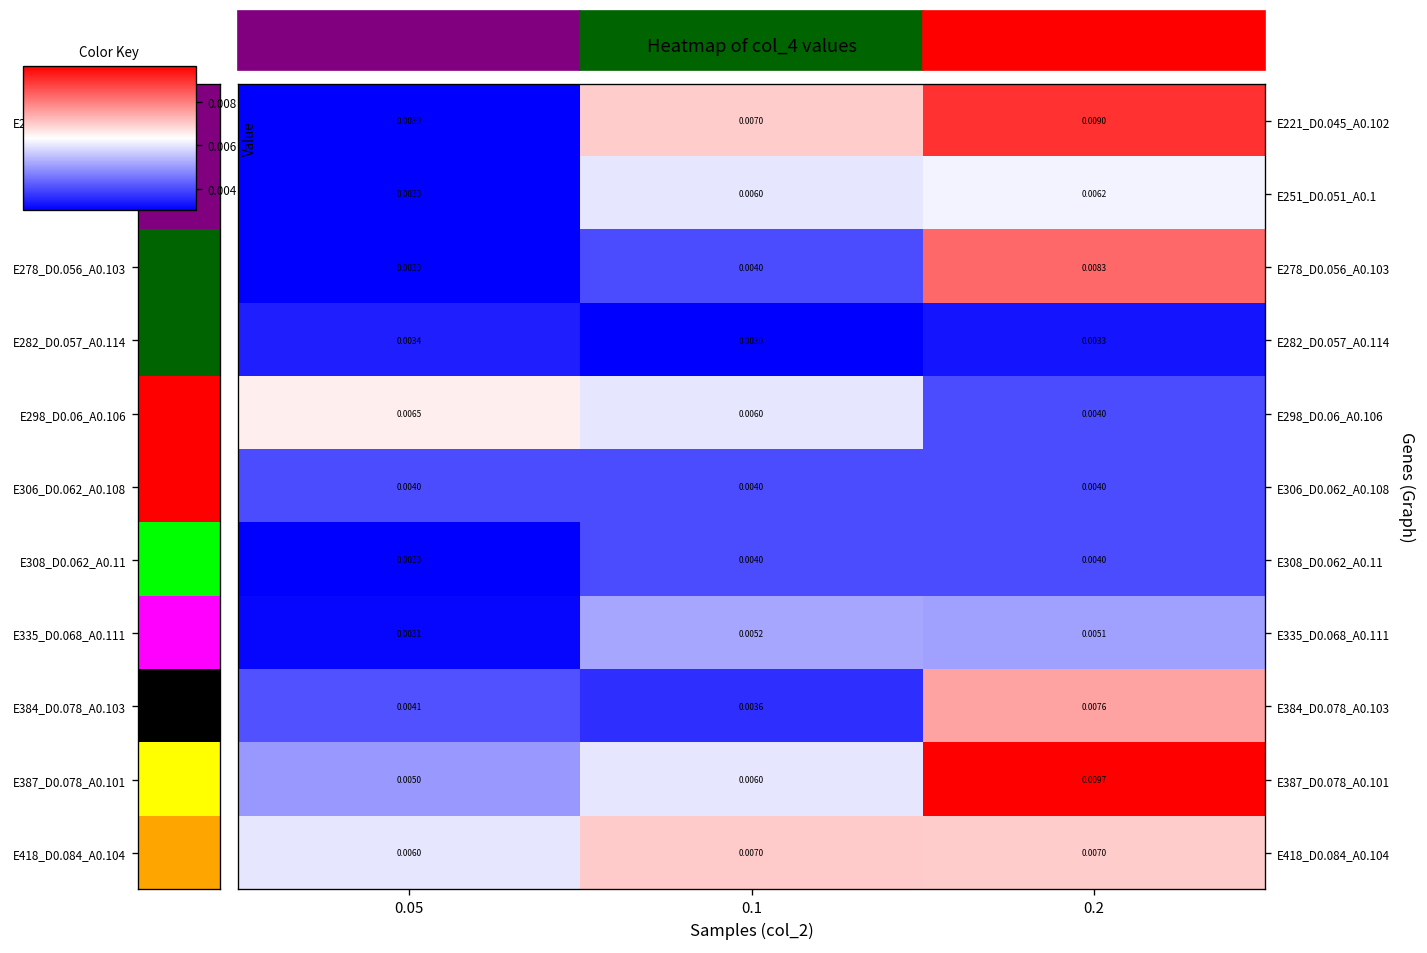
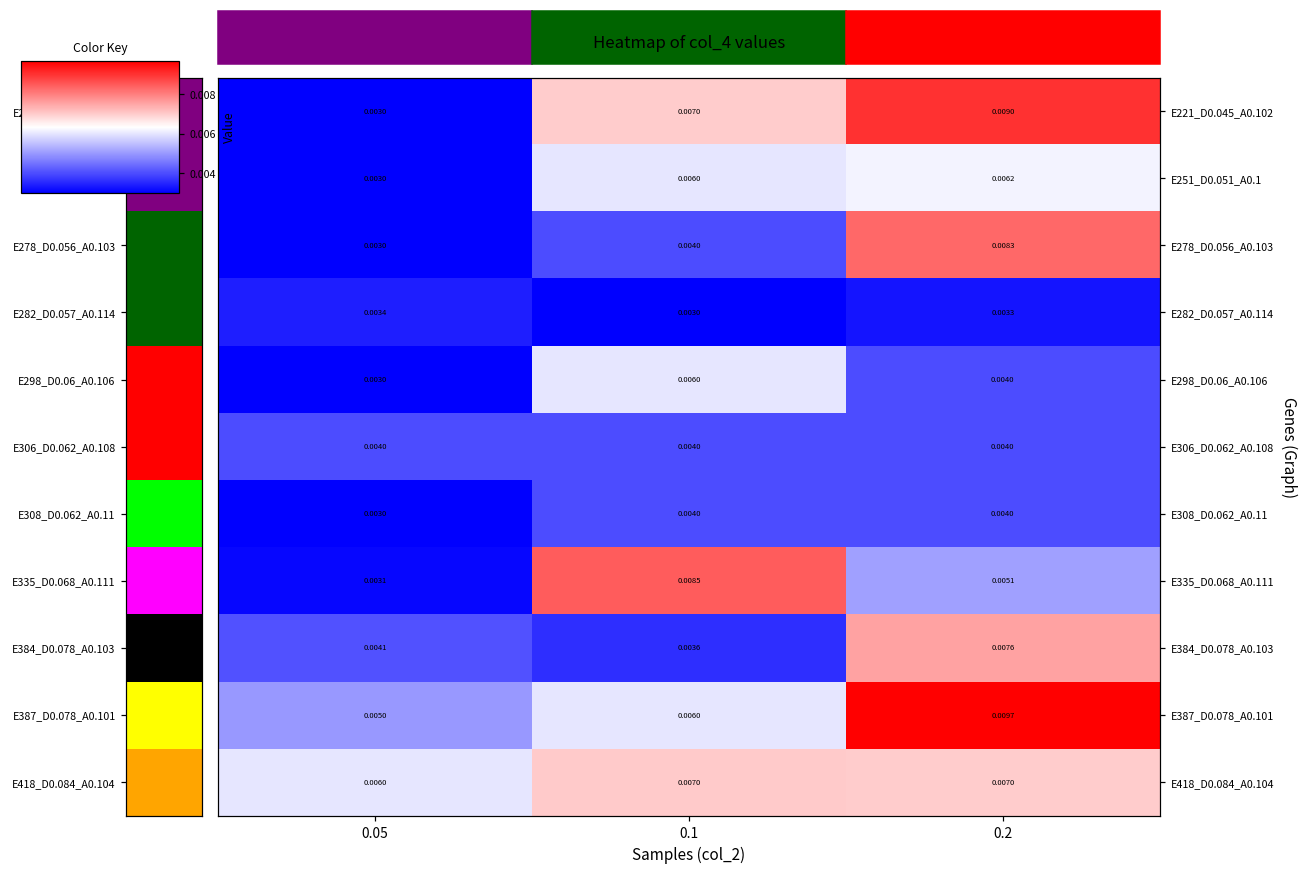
E298_D0.06_A0.106, 0.05: 0.0065 -> 0.0030
E335_D0.068_A0.111, 0.1: 0.0052 -> 0.0085
